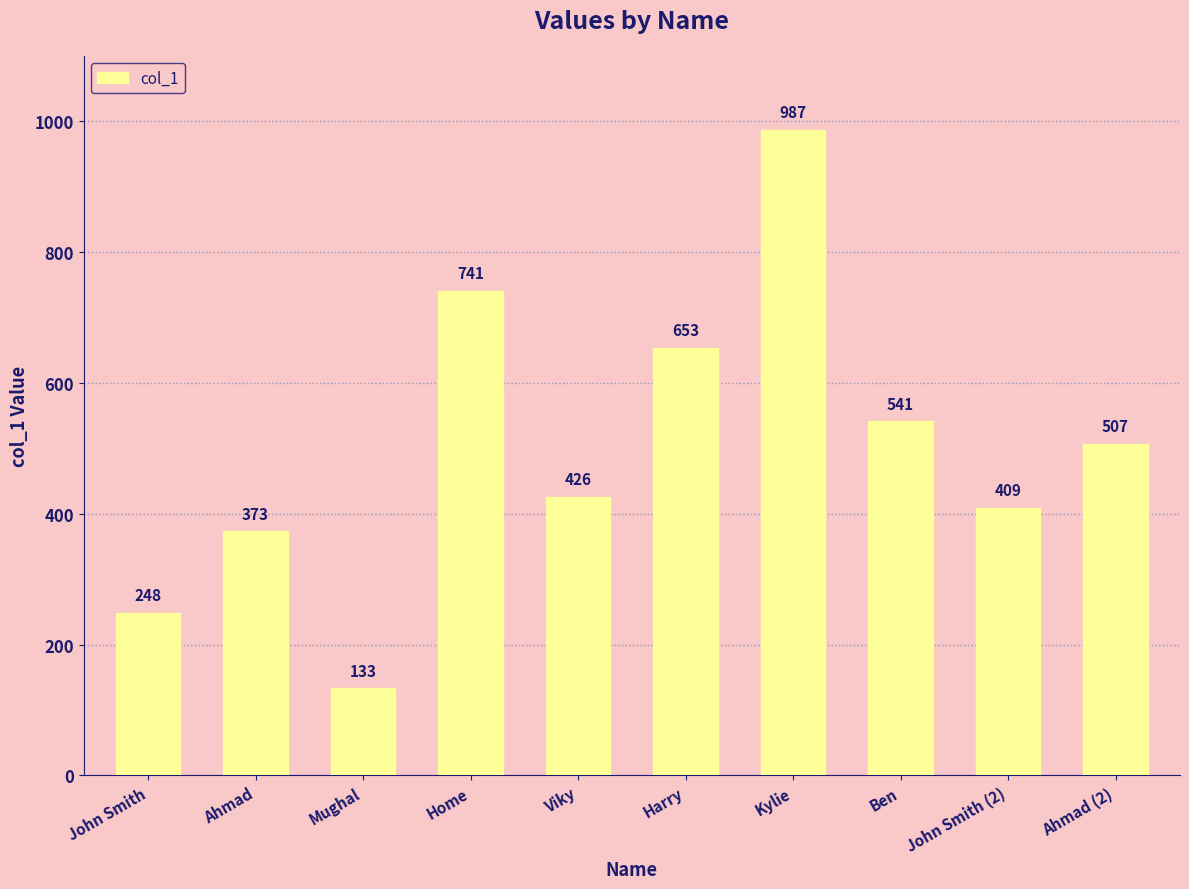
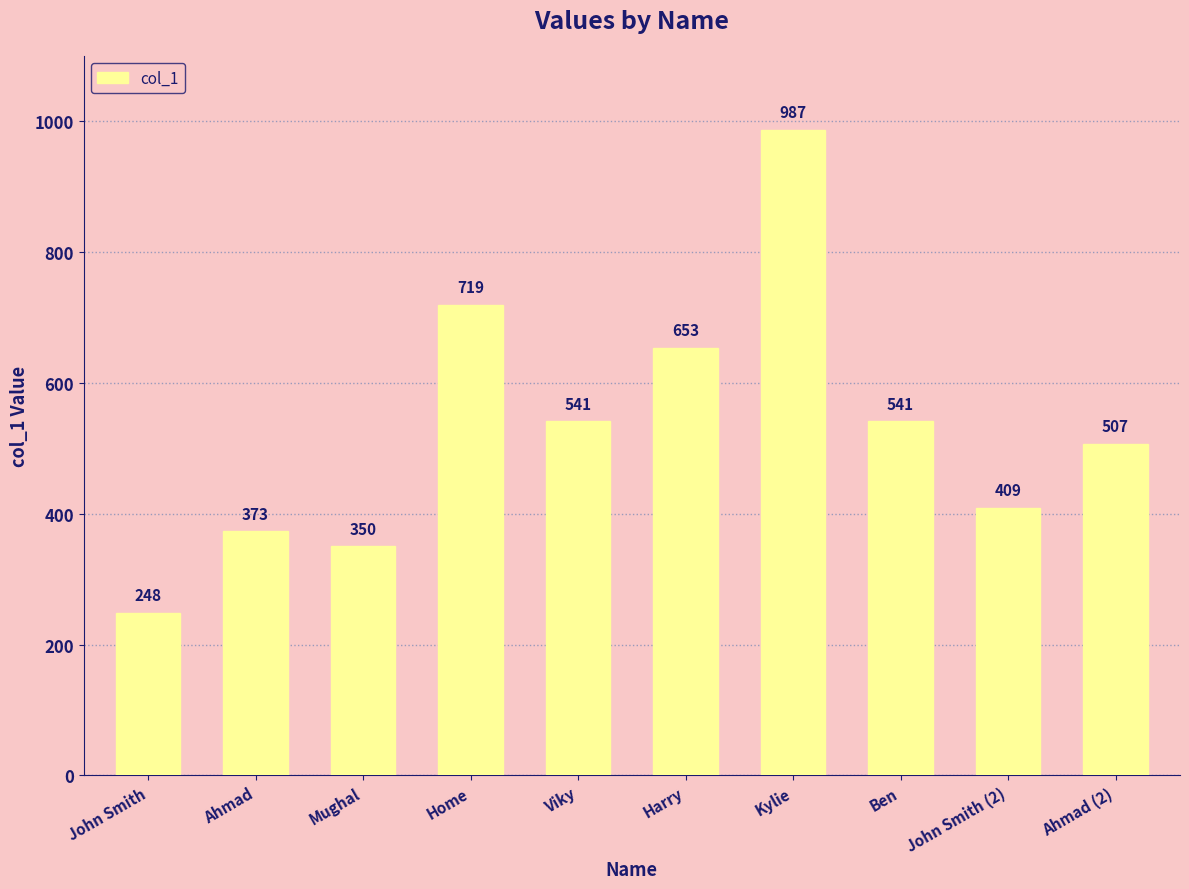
Mughal: 133 -> 350
Home: 741 -> 719
Viky: 426 -> 541
